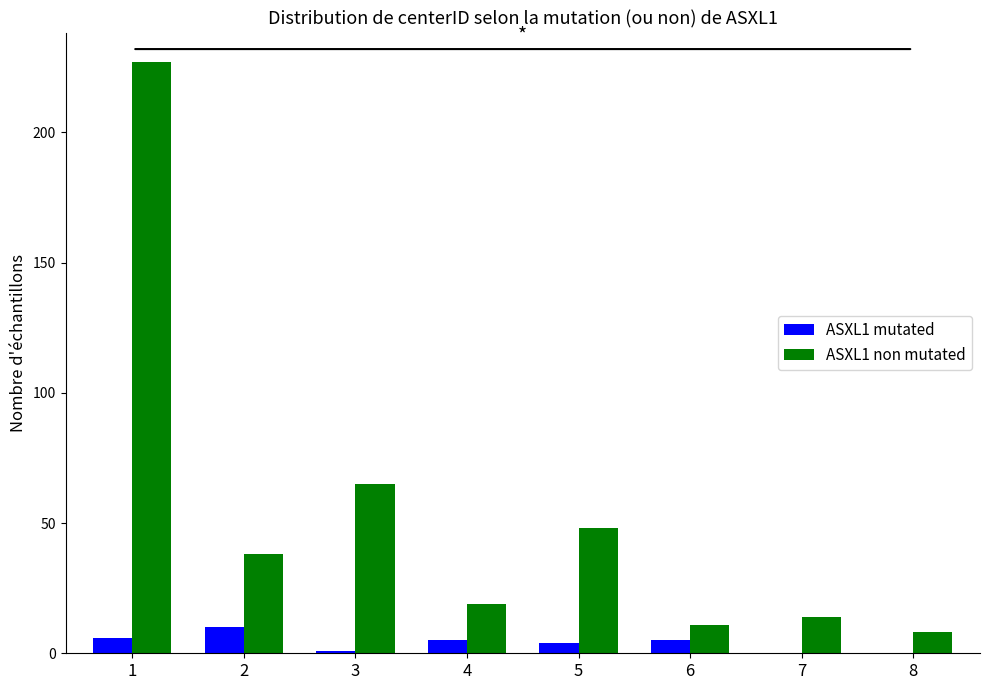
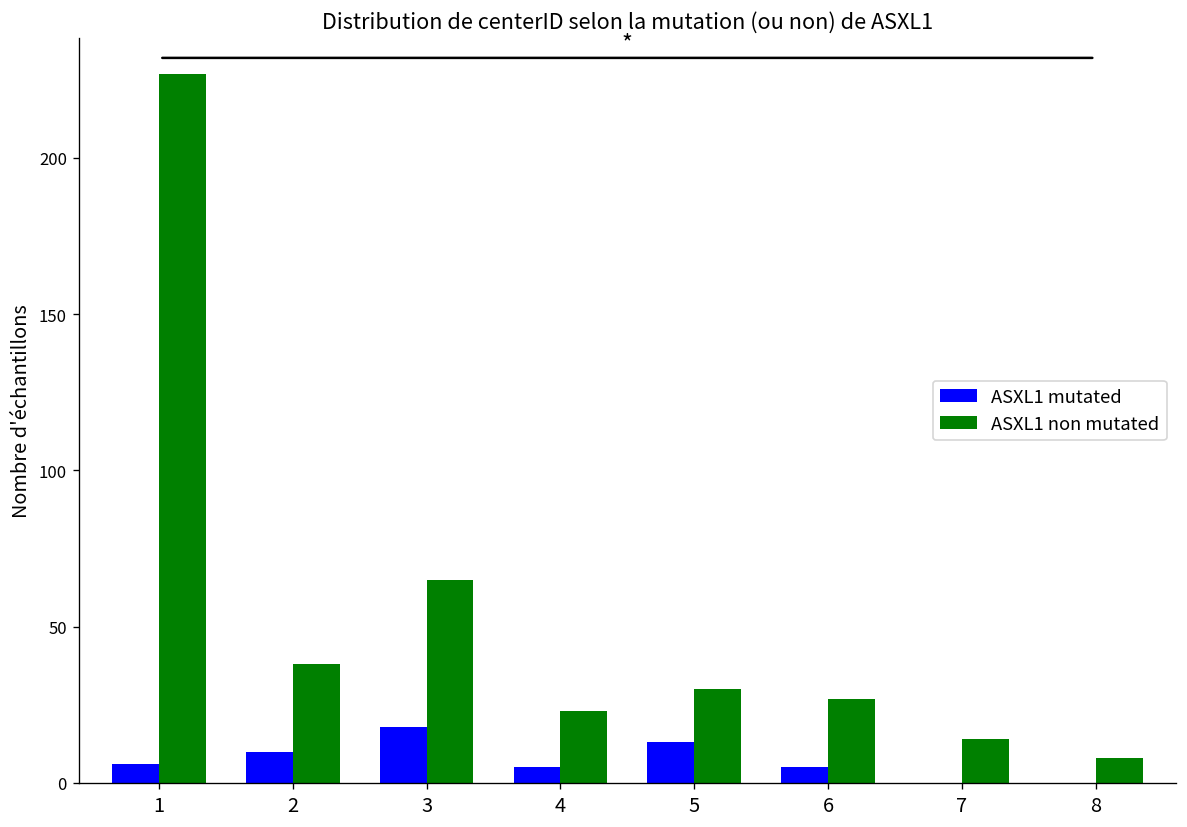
ASXL1 mutated, 3: 1 -> 18
ASXL1 non mutated, 4: 19 -> 23
ASXL1 mutated, 5: 4 -> 13
ASXL1 non mutated, 5: 48 -> 30
ASXL1 non mutated, 6: 11 -> 27
